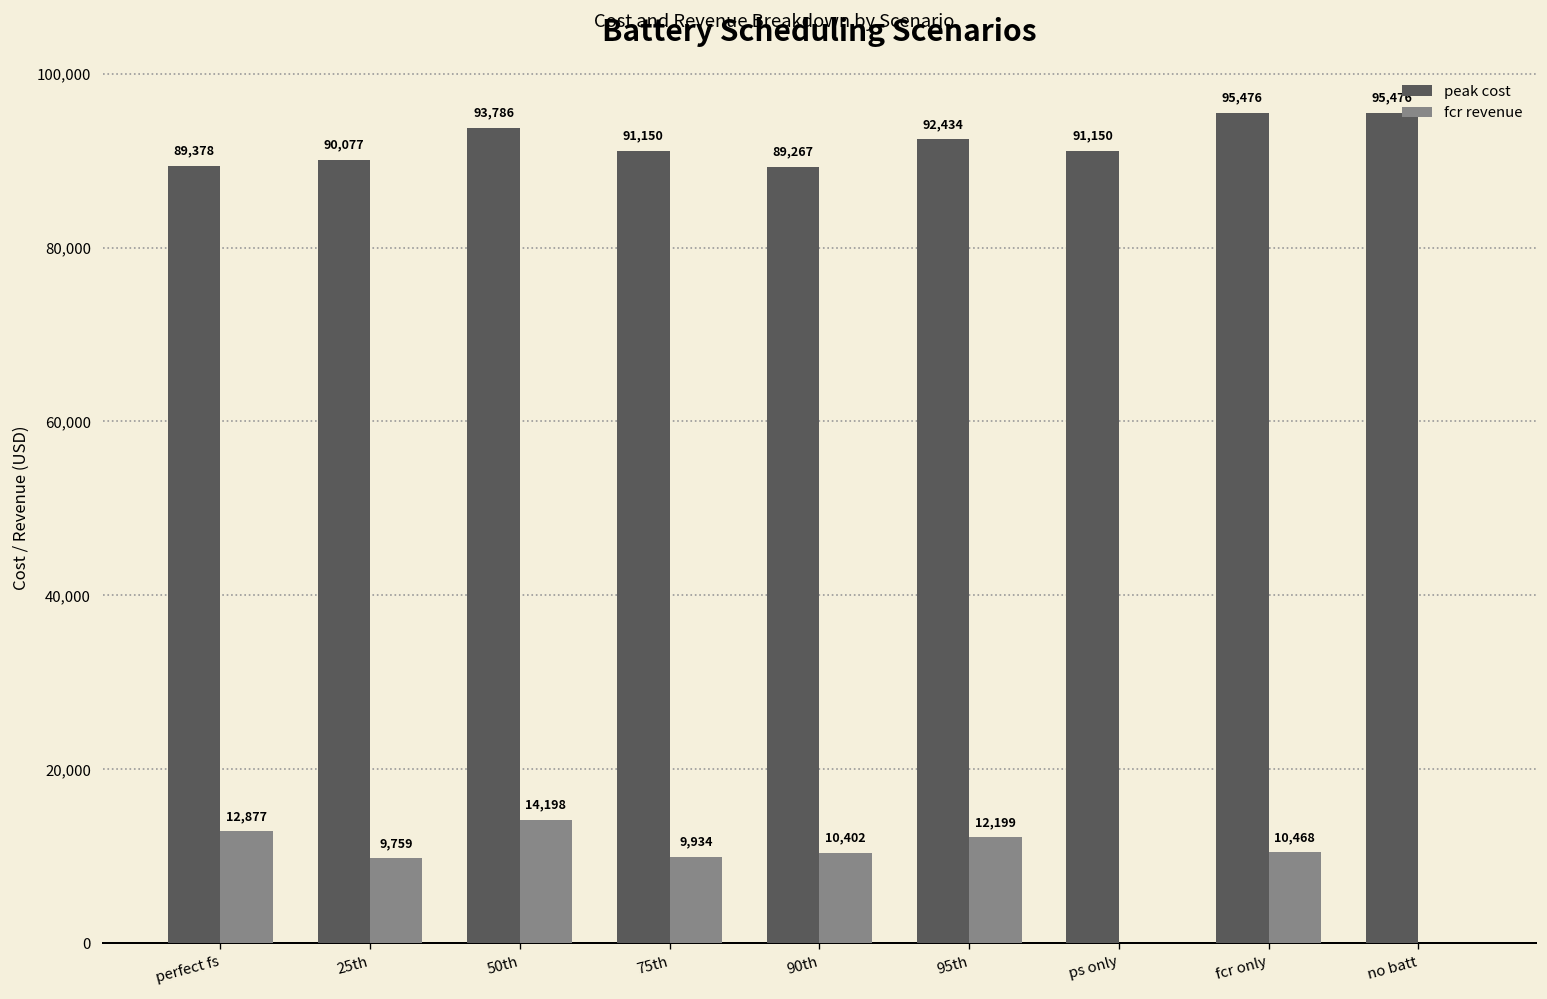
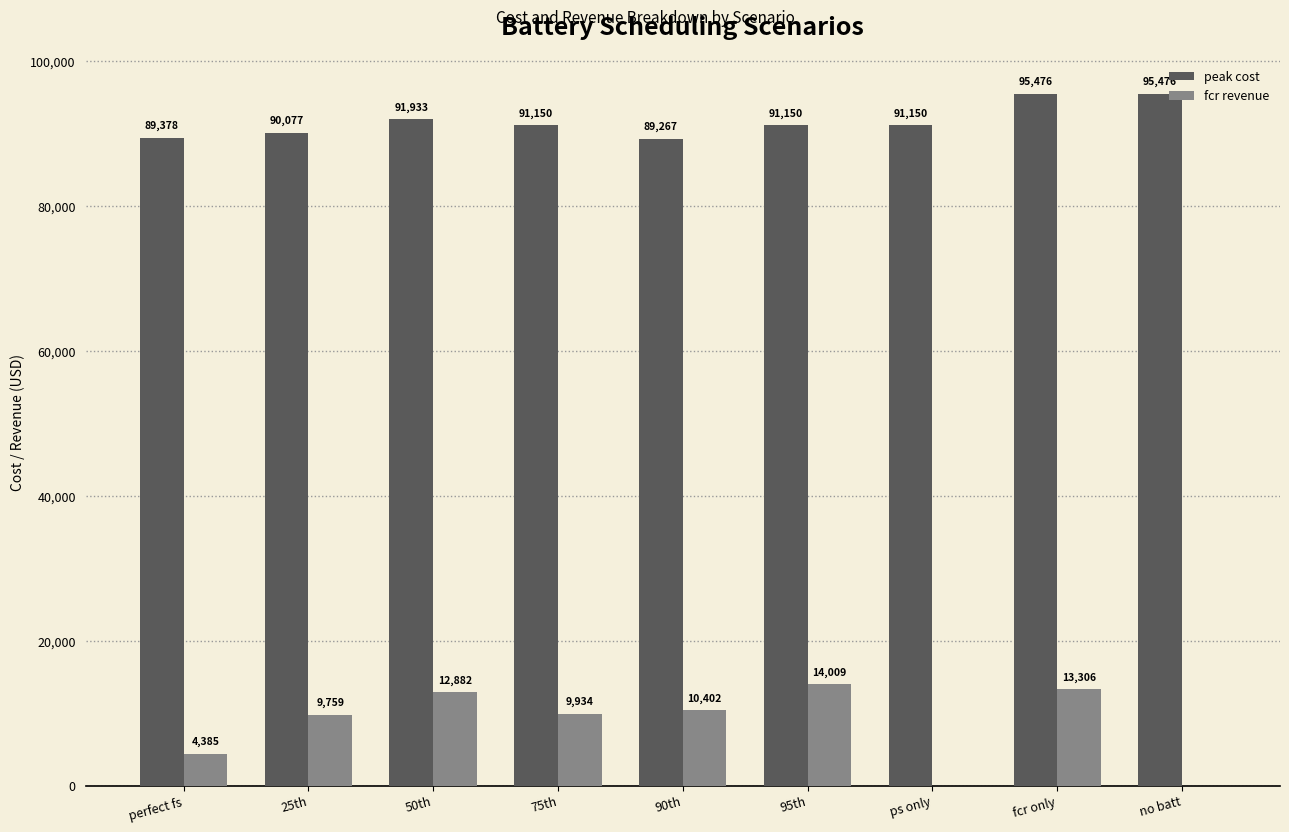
fcr revenue, perfect fs: 12,877 -> 4,385
peak cost, 50th: 93,786 -> 91,933
fcr revenue, 50th: 14,198 -> 12,882
peak cost, 95th: 92,434 -> 91,150
fcr revenue, 95th: 12,199 -> 14,009
fcr revenue, fcr only: 10,468 -> 13,306
